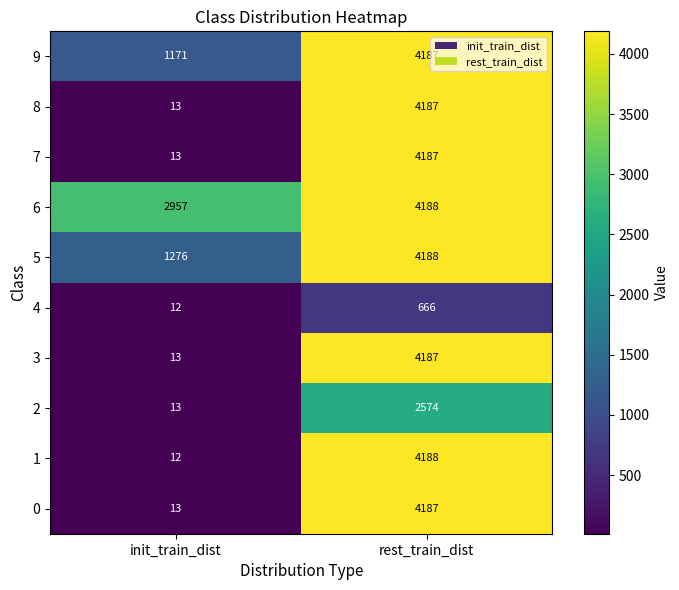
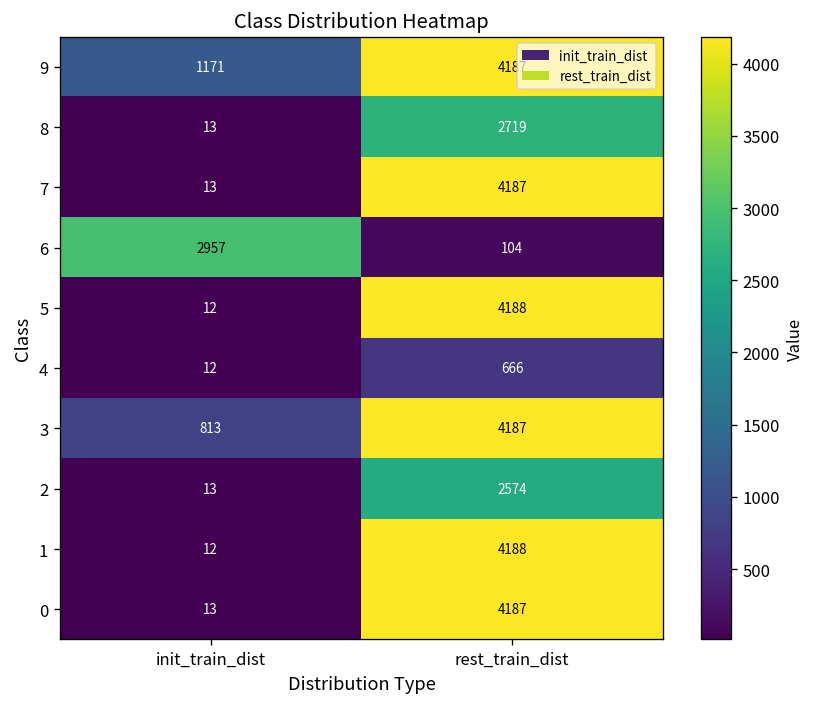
8, rest_train_dist: 4187 -> 2719
6, rest_train_dist: 4188 -> 104
5, init_train_dist: 1276 -> 12
3, init_train_dist: 13 -> 813
